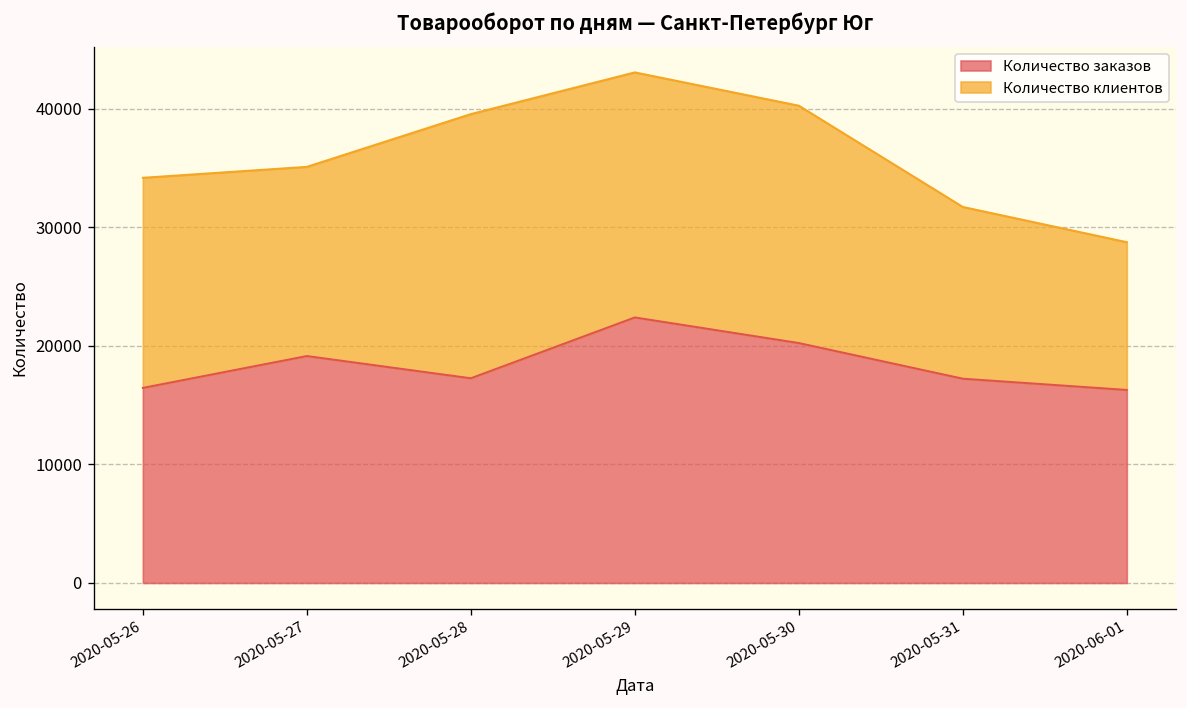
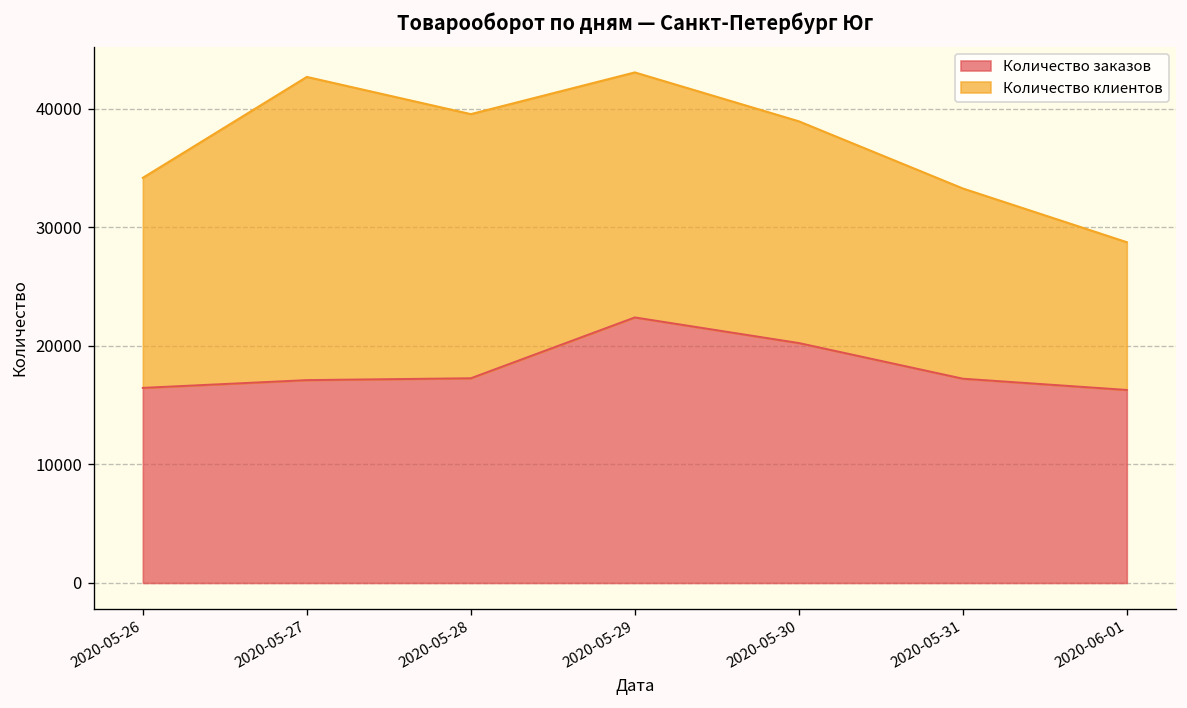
Количество заказов, 2020-05-27: 19000 -> 17000
Количество клиентов, 2020-05-27: 16000 -> 26000
Количество клиентов, 2020-05-30: 20000 -> 19000
Количество клиентов, 2020-05-31: 14000 -> 16000
